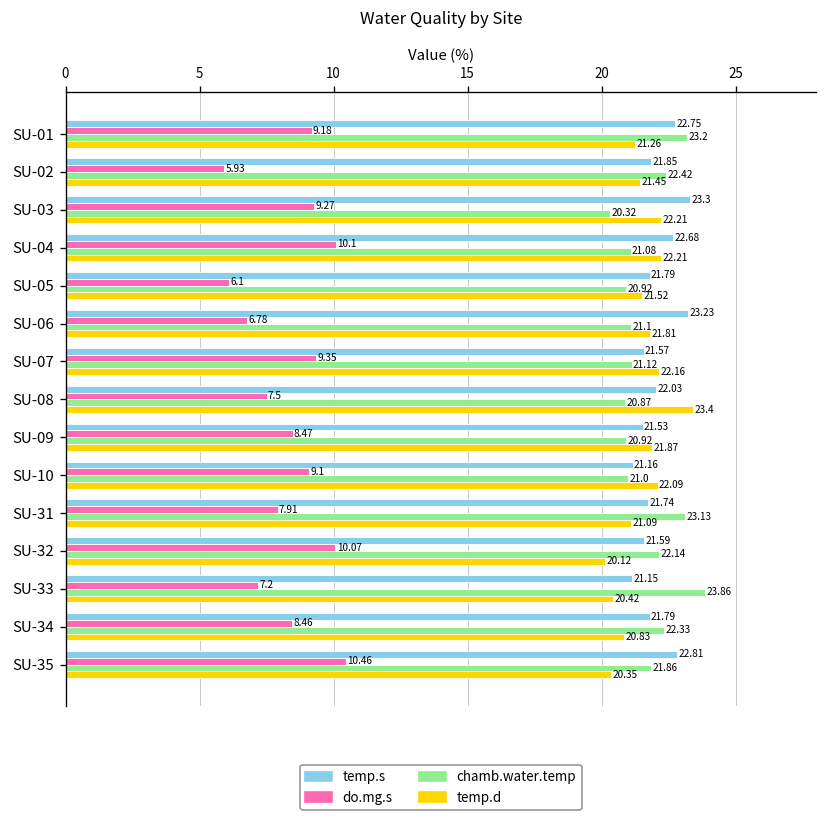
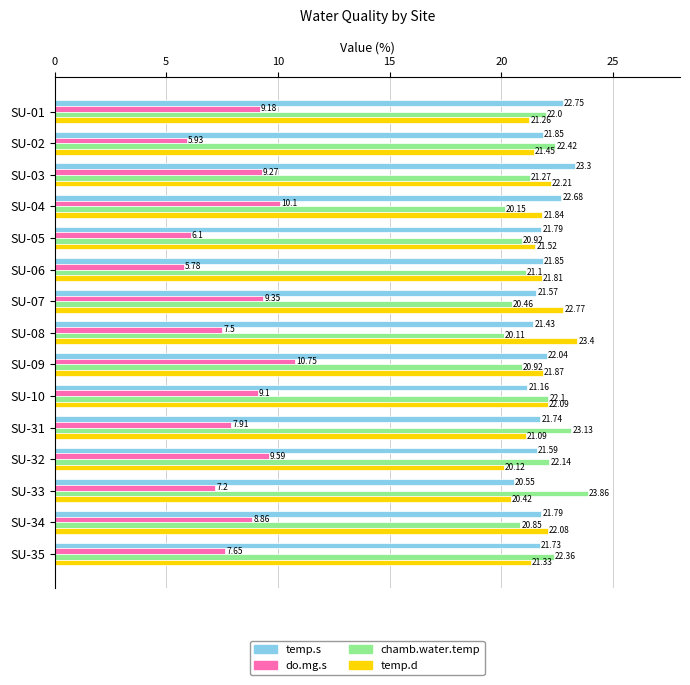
chamb.water.temp, SU-01: 23.2 -> 22.0
chamb.water.temp, SU-03: 20.32 -> 21.27
chamb.water.temp, SU-04: 21.08 -> 20.15
temp.d, SU-04: 22.21 -> 21.84
temp.s, SU-06: 23.23 -> 21.85
do.mg.s, SU-06: 6.78 -> 5.78
chamb.water.temp, SU-07: 21.12 -> 20.46
temp.d, SU-07: 22.16 -> 22.77
temp.s, SU-08: 22.03 -> 21.43
chamb.water.temp, SU-08: 20.87 -> 20.11
temp.s, SU-09: 21.53 -> 22.04
do.mg.s, SU-09: 8.47 -> 10.75
chamb.water.temp, SU-10: 21.0 -> 22.1
do.mg.s, SU-32: 10.07 -> 9.59
temp.s, SU-33: 21.15 -> 20.55
do.mg.s, SU-34: 8.46 -> 8.86
chamb.water.temp, SU-34: 22.33 -> 20.85
temp.d, SU-34: 20.83 -> 22.08
temp.s, SU-35: 22.81 -> 21.73
do.mg.s, SU-35: 10.46 -> 7.65
chamb.water.temp, SU-35: 21.86 -> 22.36
temp.d, SU-35: 20.35 -> 21.33
